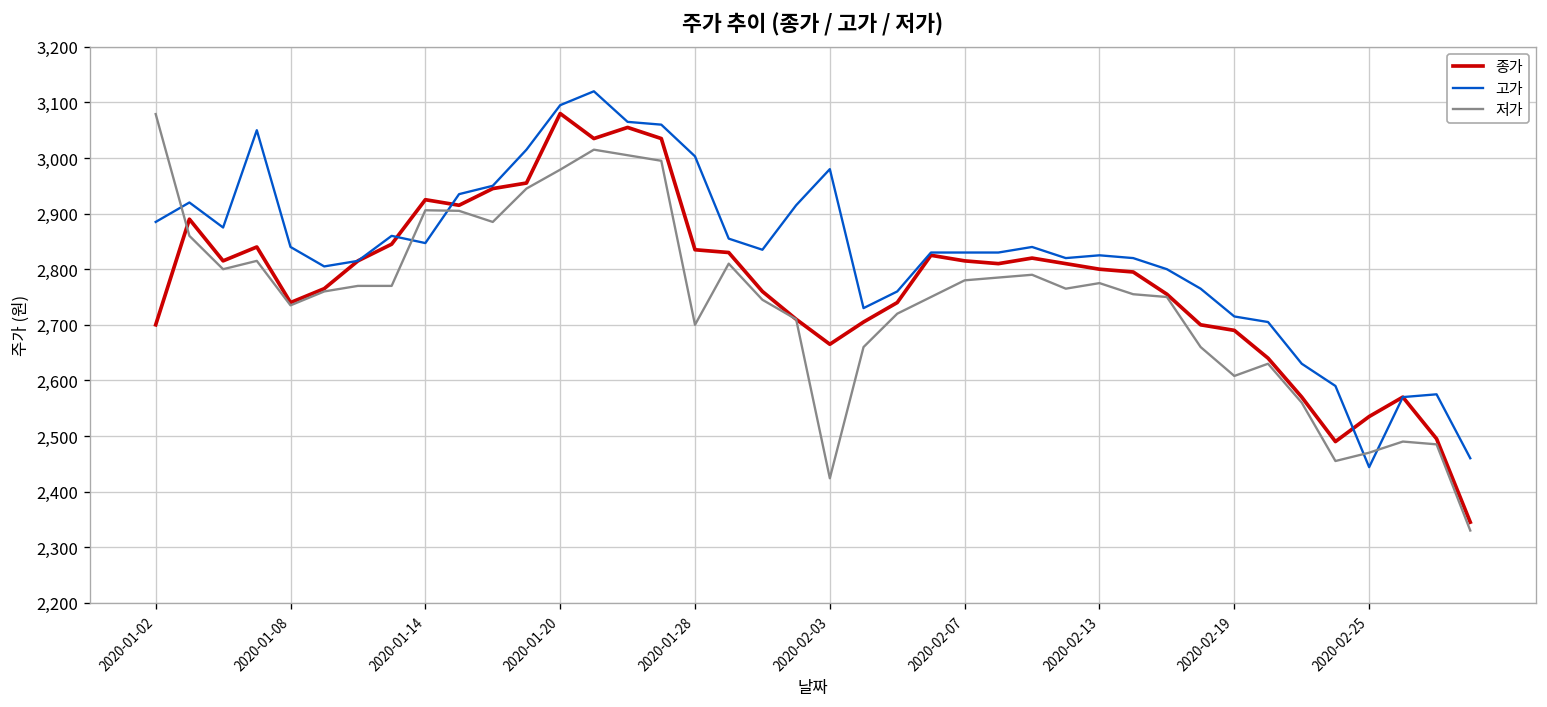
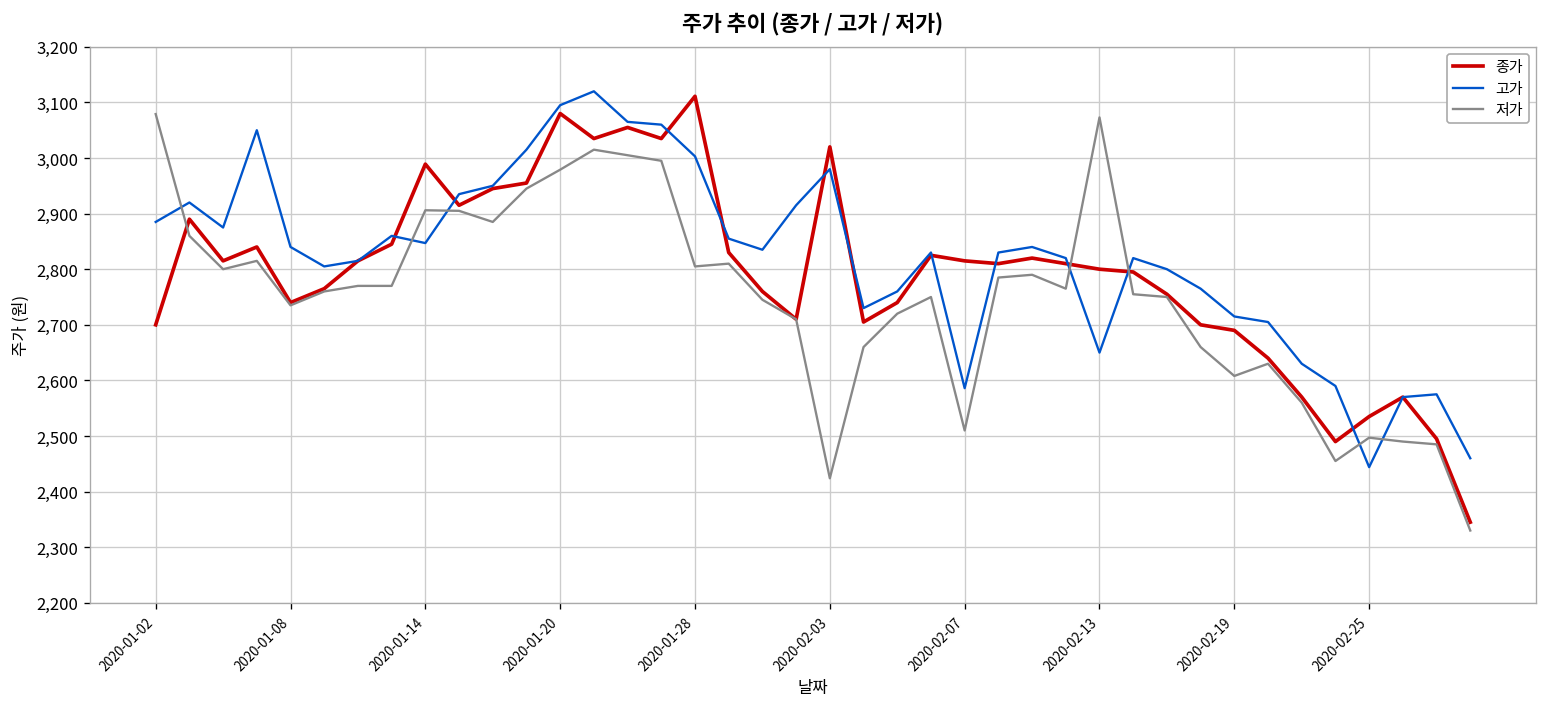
종가, 2020-01-14: 2,930 -> 2,990
종가, 2020-01-28: 2,840 -> 3,110
저가, 2020-01-28: 2,700 -> 2,810
종가, 2020-02-03: 2,670 -> 3,020
고가, 2020-02-07: 2,830 -> 2,590
저가, 2020-02-07: 2,780 -> 2,510
고가, 2020-02-13: 2,830 -> 2,650
저가, 2020-02-13: 2,780 -> 3,070
저가, 2020-02-25: 2,470 -> 2,500
